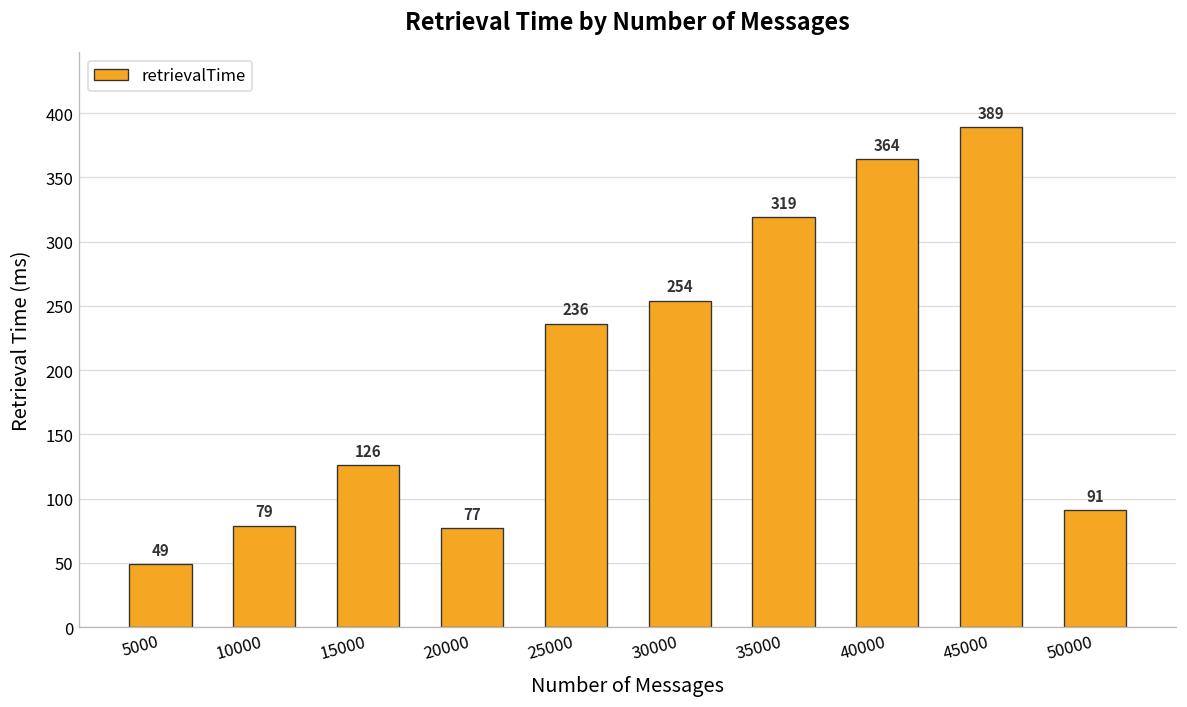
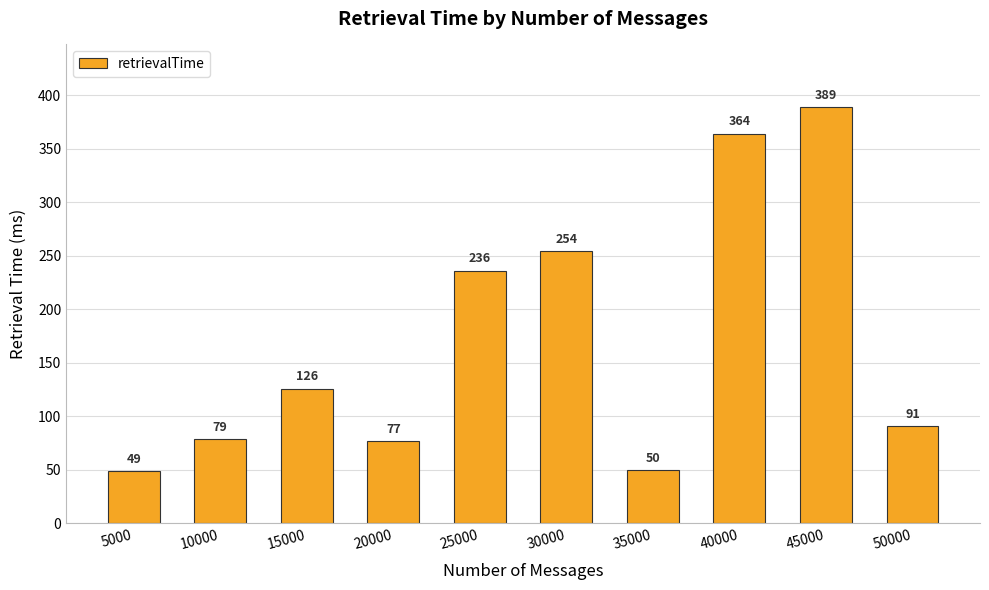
35000: 319 -> 50
